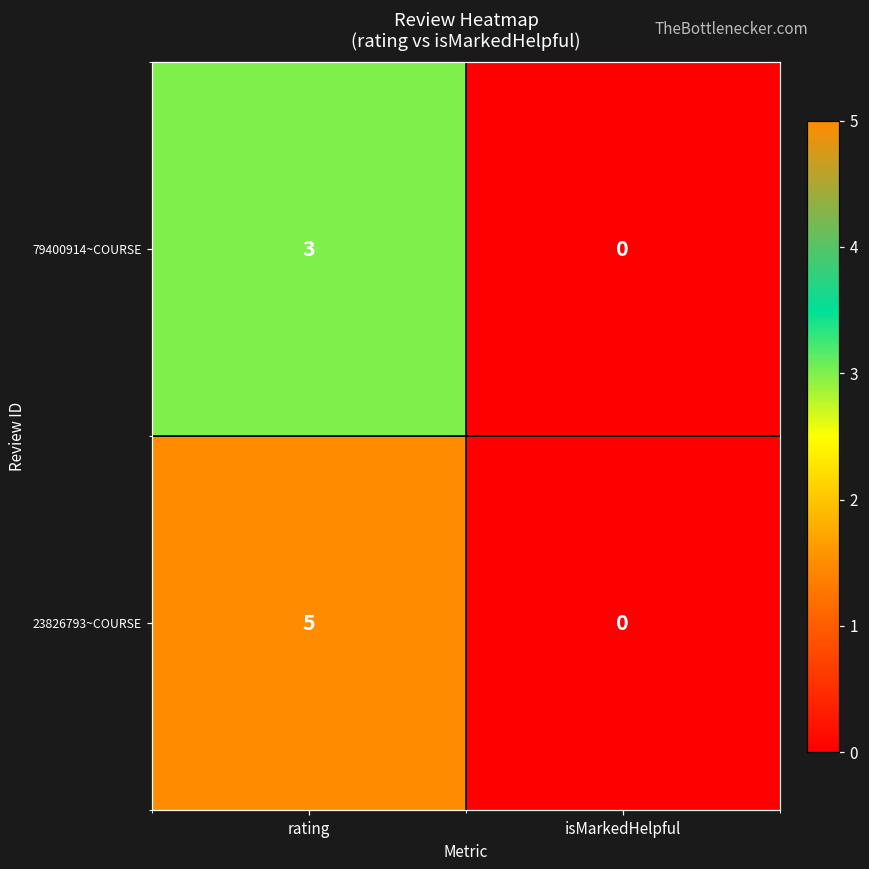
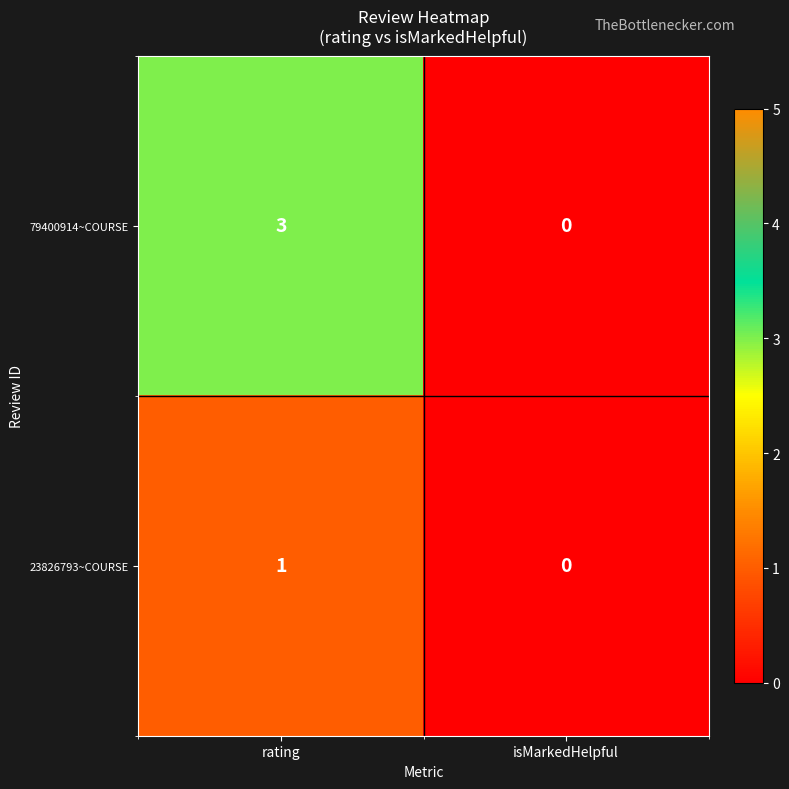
23826793~COURSE, rating: 5 -> 1
